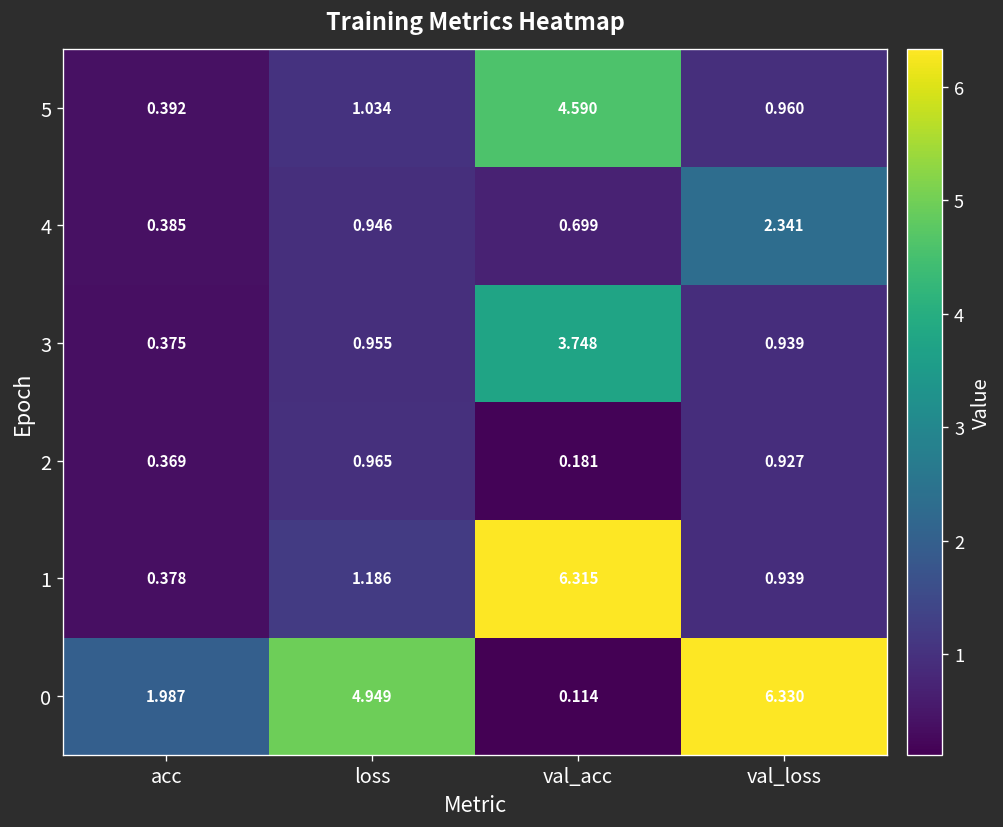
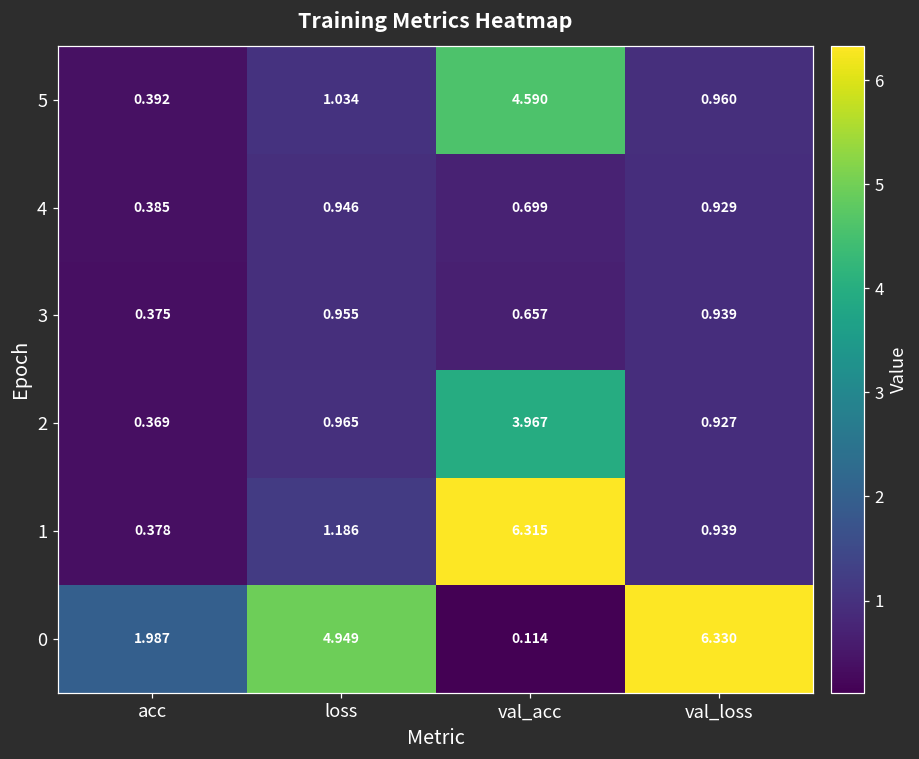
4, val_loss: 2.341 -> 0.929
3, val_acc: 3.748 -> 0.657
2, val_acc: 0.181 -> 3.967
